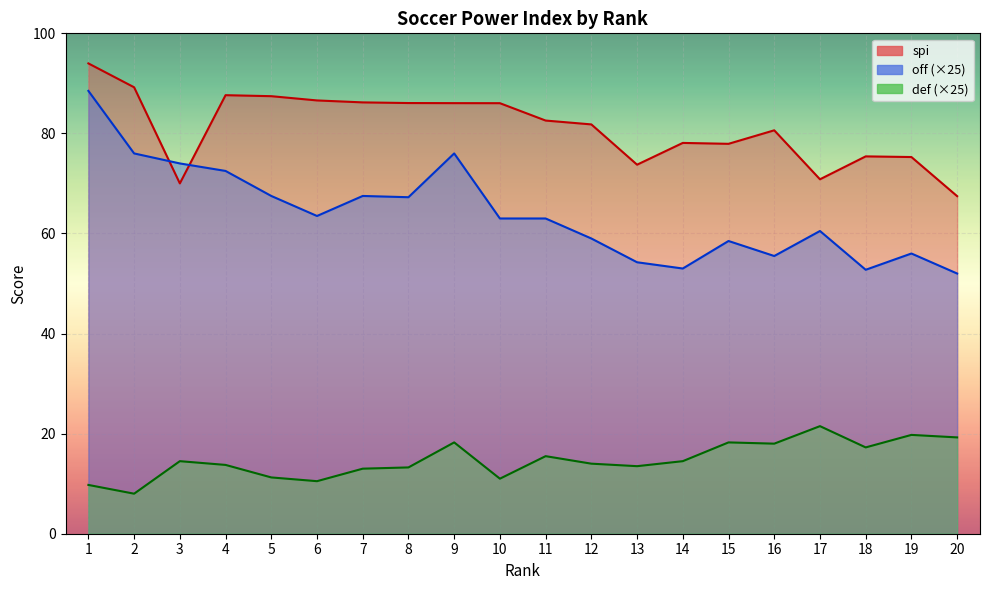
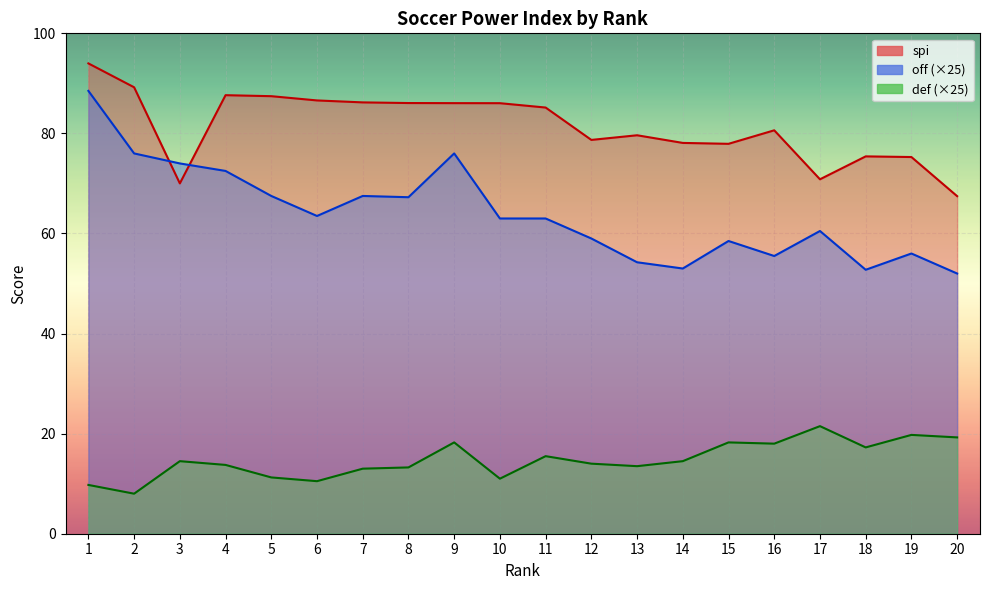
spi, 11: 83 -> 85
spi, 12: 82 -> 79
spi, 13: 74 -> 80
